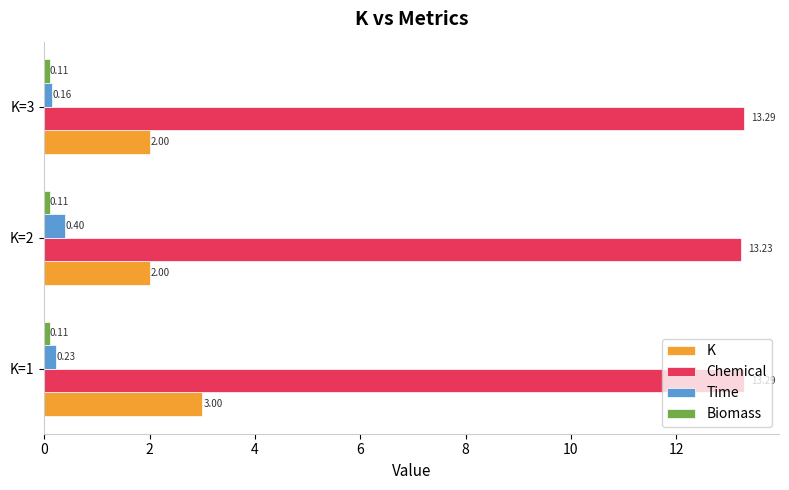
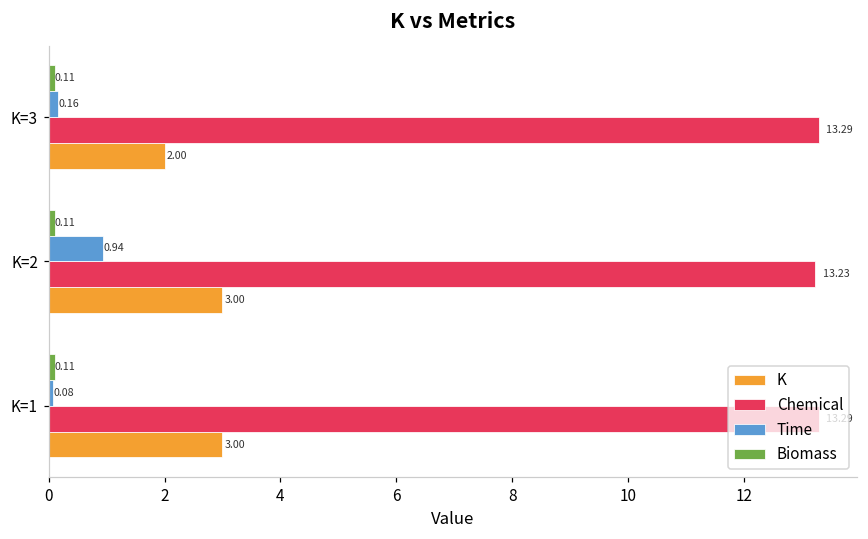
Time, K=2: 0.40 -> 0.94
K, K=2: 2.00 -> 3.00
Time, K=1: 0.23 -> 0.08
